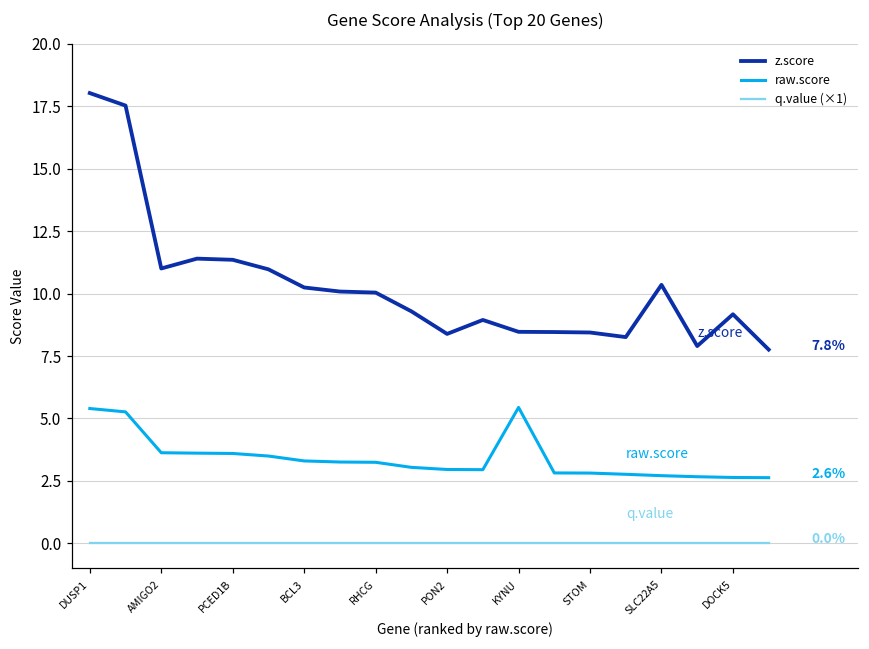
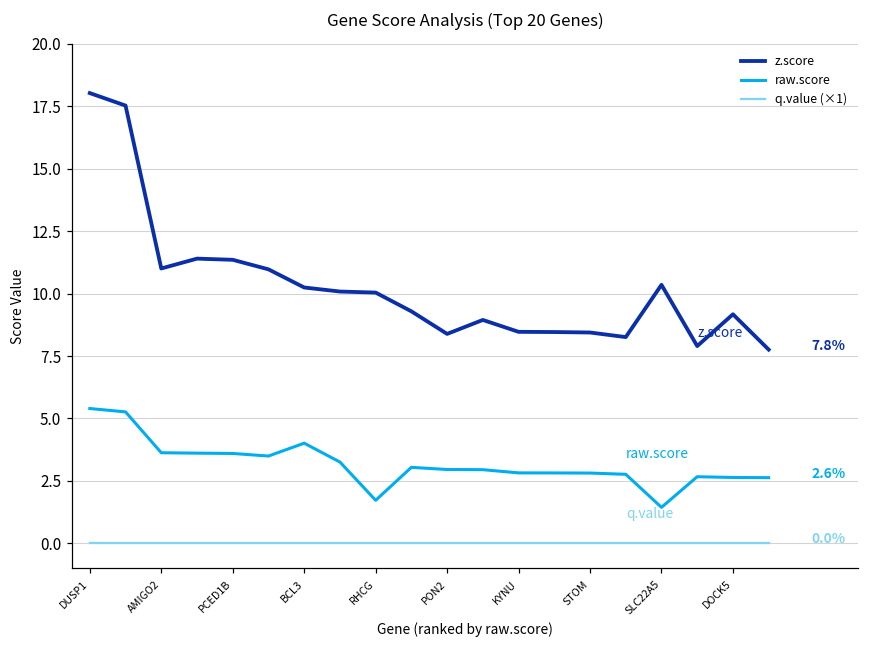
raw.score, BCL3: 3.3 -> 4.0
raw.score, RHCG: 3.2 -> 1.7
raw.score, KYNU: 5.4 -> 2.8
raw.score, SLC22A5: 2.7 -> 1.4
